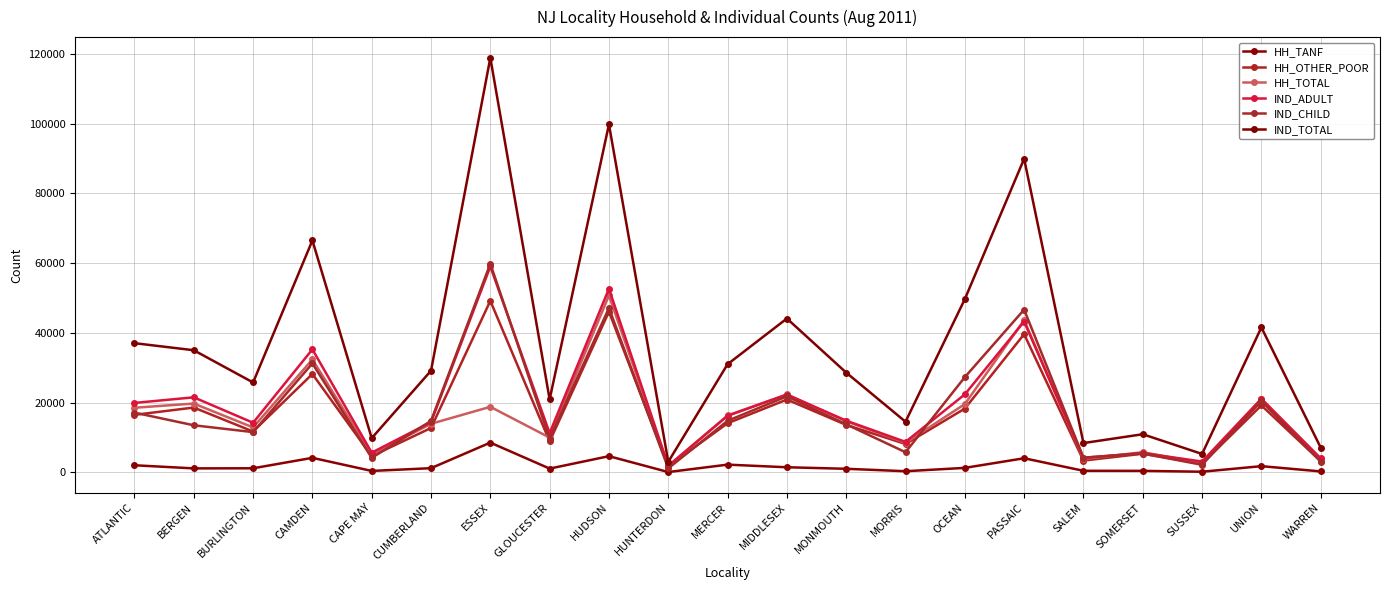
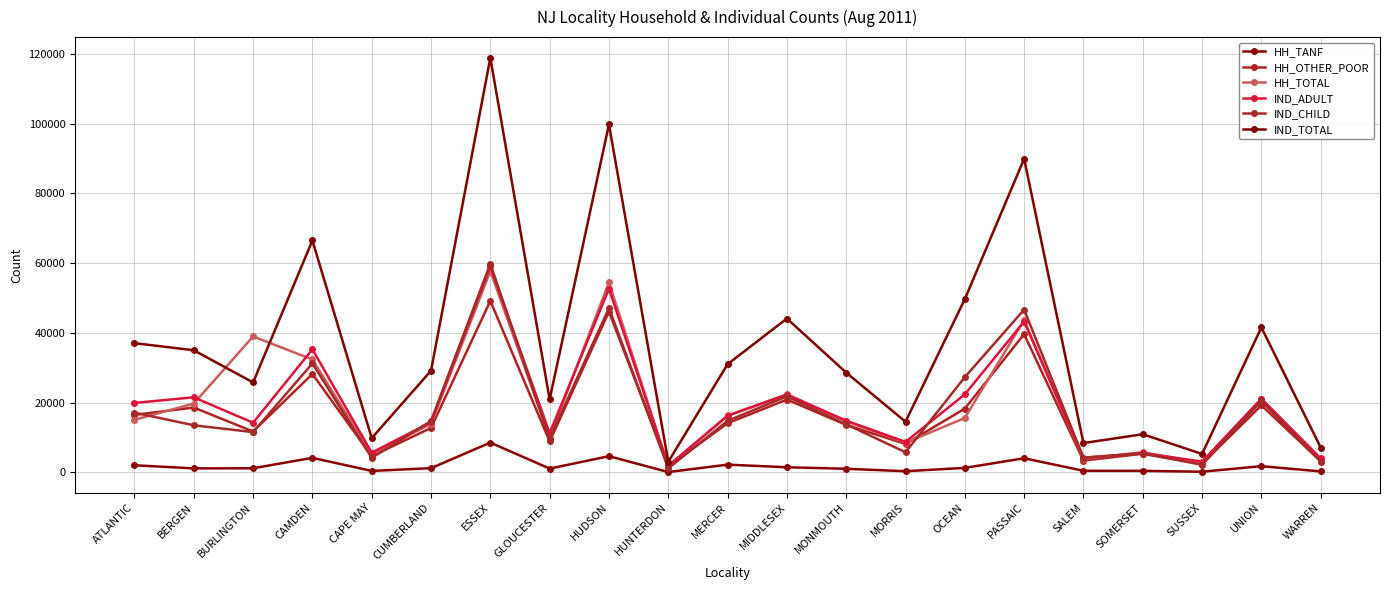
HH_TOTAL, ATLANTIC: 19000 -> 15000
HH_TOTAL, BURLINGTON: 13000 -> 39000
HH_TOTAL, ESSEX: 19000 -> 58000
HH_TOTAL, HUDSON: 51000 -> 54000
HH_TOTAL, OCEAN: 20000 -> 16000
